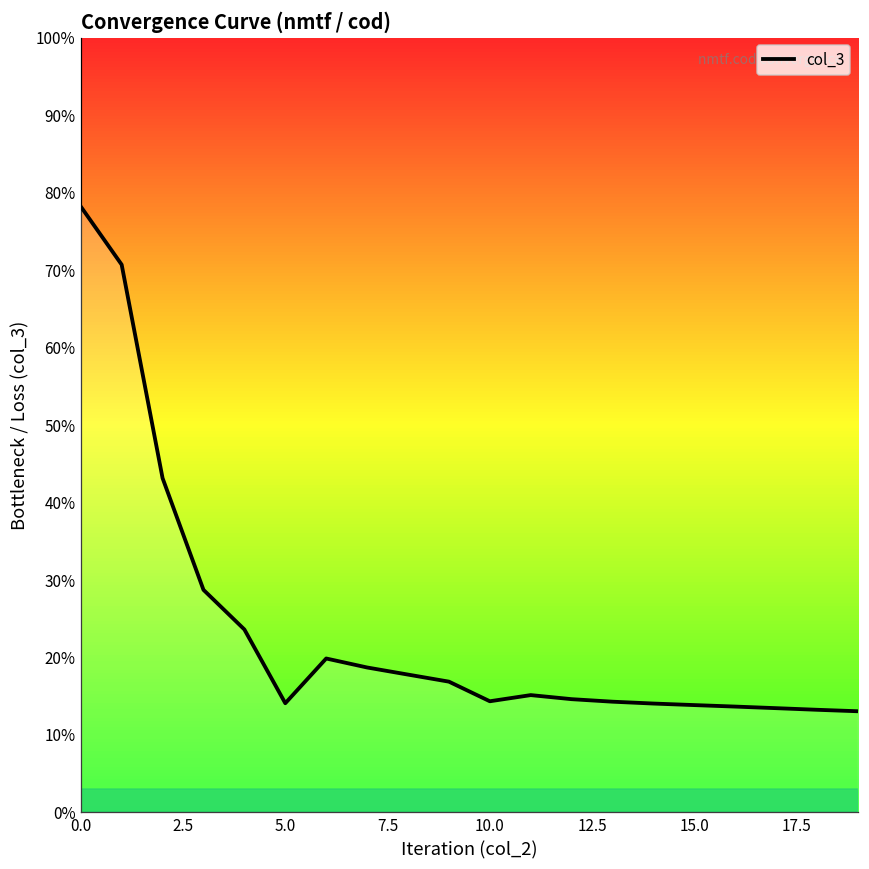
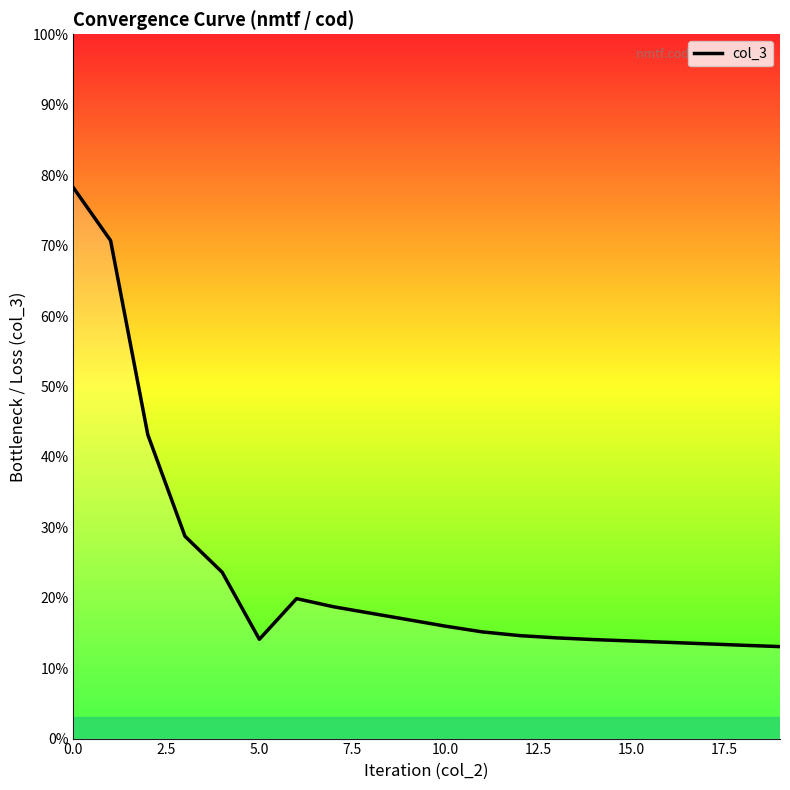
10.0: 14% -> 16%
